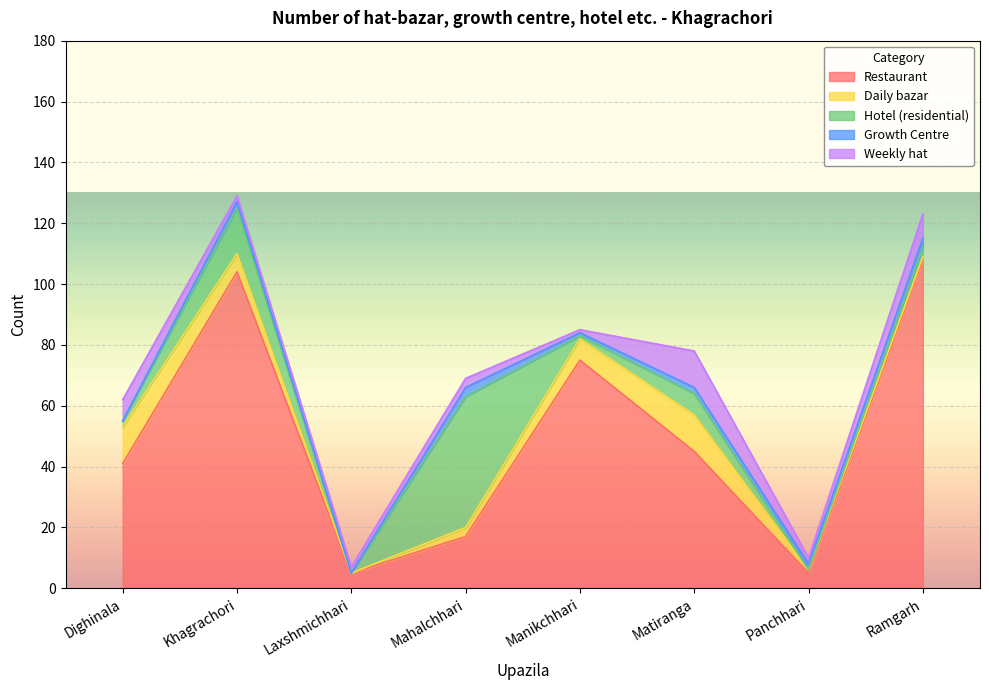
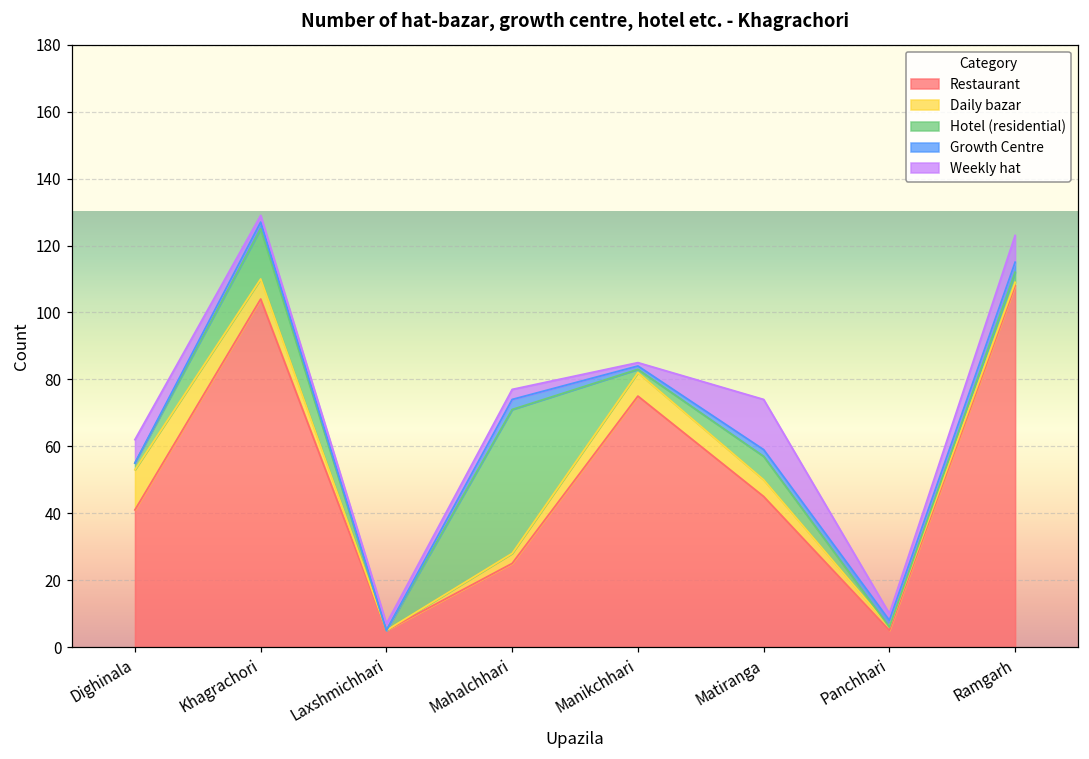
Restaurant, Mahalchhari: 17 -> 25
Daily bazar, Matiranga: 12 -> 5
Weekly hat, Matiranga: 12 -> 15
